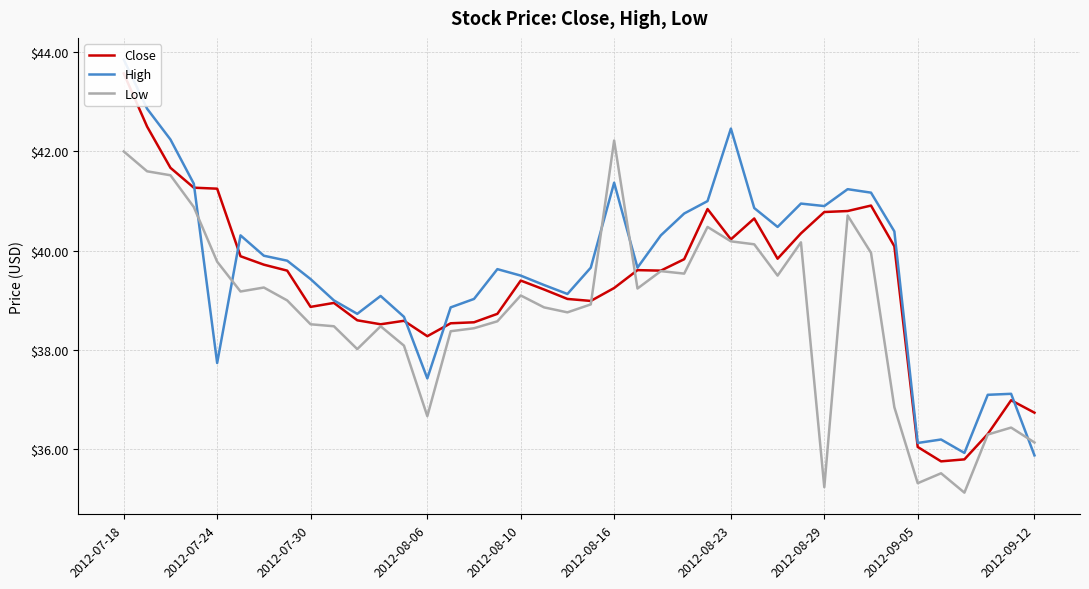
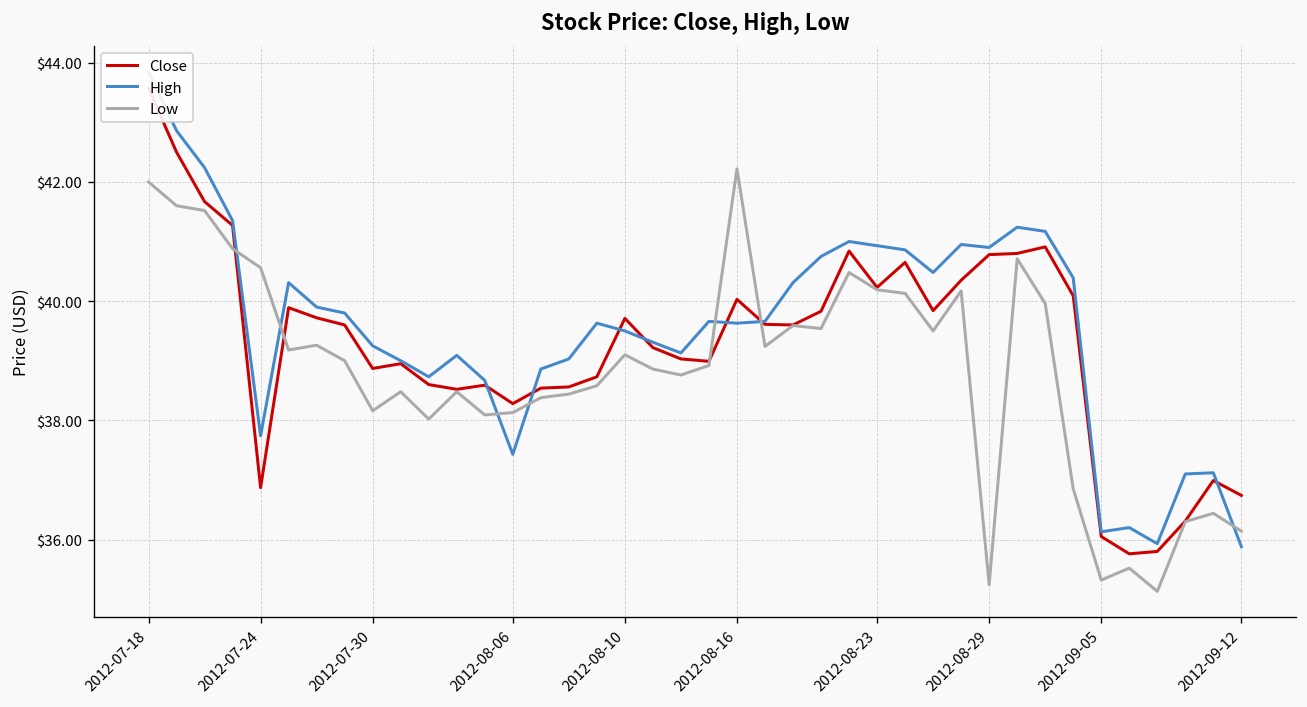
Close, 2012-07-24: $41.3 -> $36.9
Low, 2012-07-24: $39.8 -> $40.6
High, 2012-07-30: $39.4 -> $39.3
Low, 2012-07-30: $38.5 -> $38.2
Low, 2012-08-06: $36.7 -> $38.1
Close, 2012-08-10: $39.4 -> $39.7
Close, 2012-08-16: $39.3 -> $40.0
High, 2012-08-16: $41.4 -> $39.6
High, 2012-08-23: $42.5 -> $40.9
